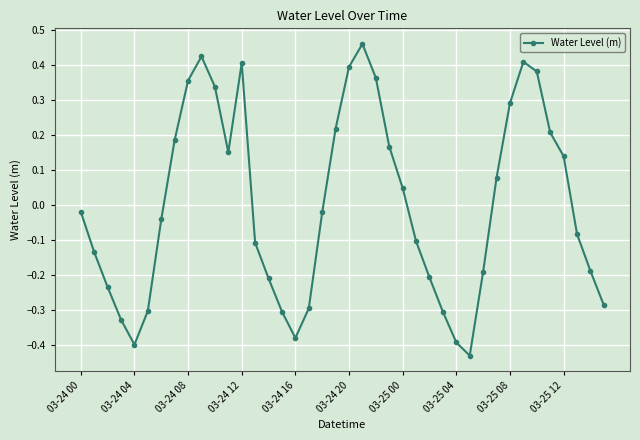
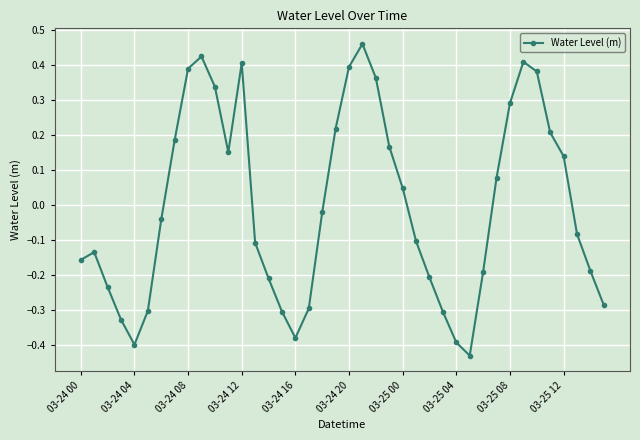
03-24 00: -0.02 -> -0.16
03-24 08: 0.36 -> 0.39
